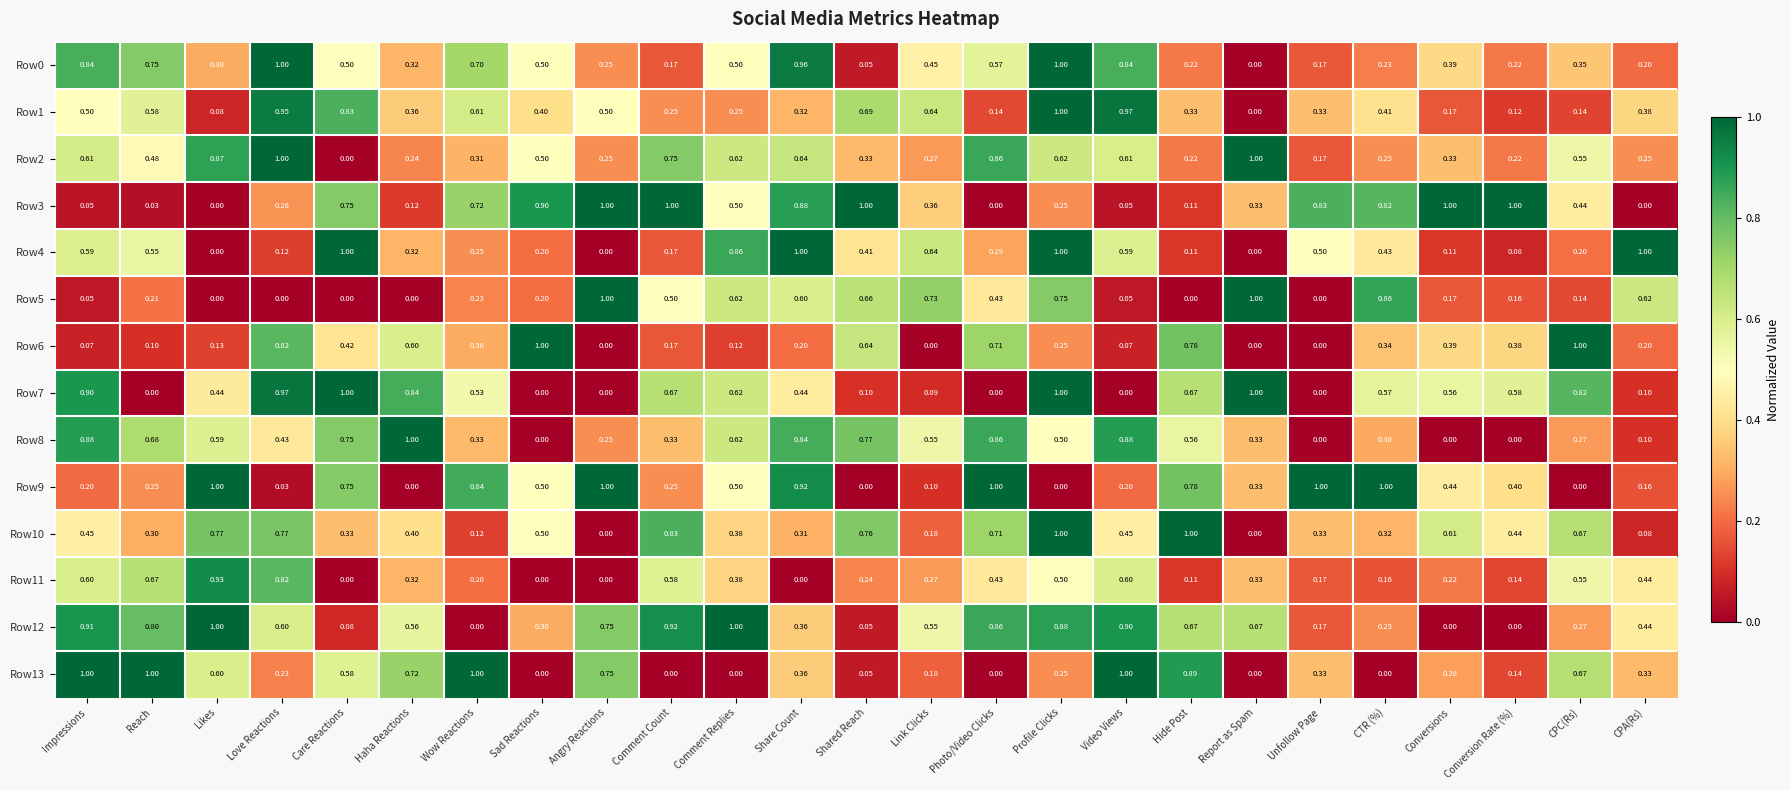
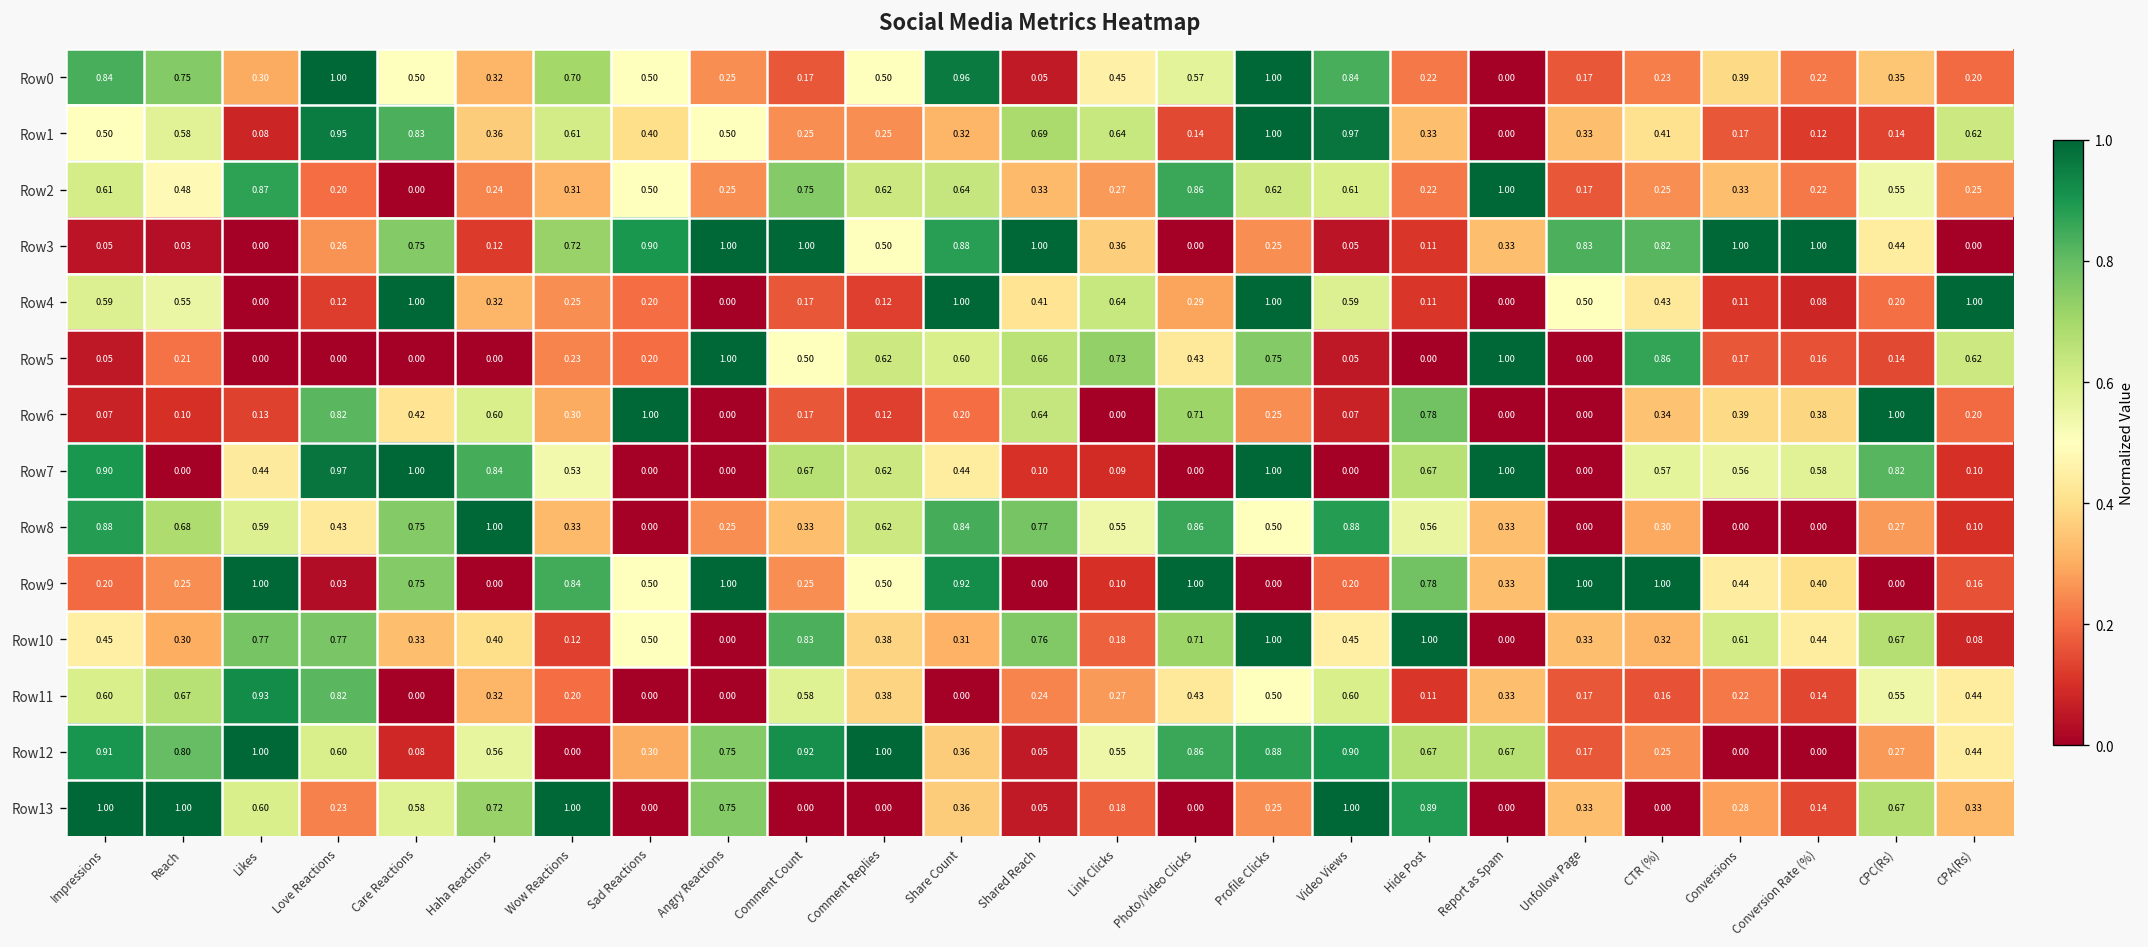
Row1, CPA(Rs): 0.38 -> 0.62
Row2, Love Reactions: 1.00 -> 0.20
Row4, Comment Replies: 0.86 -> 0.12
